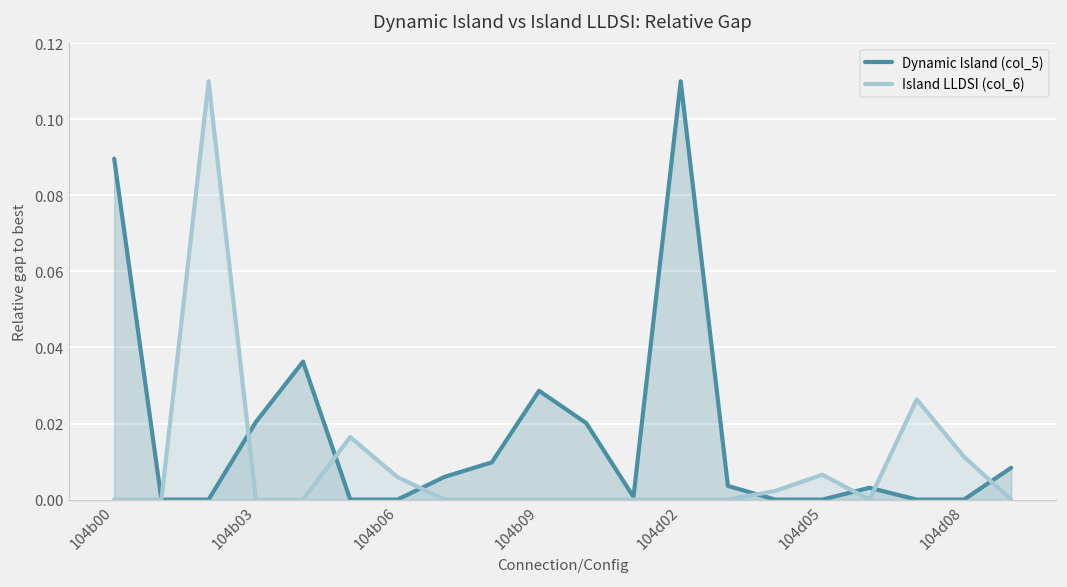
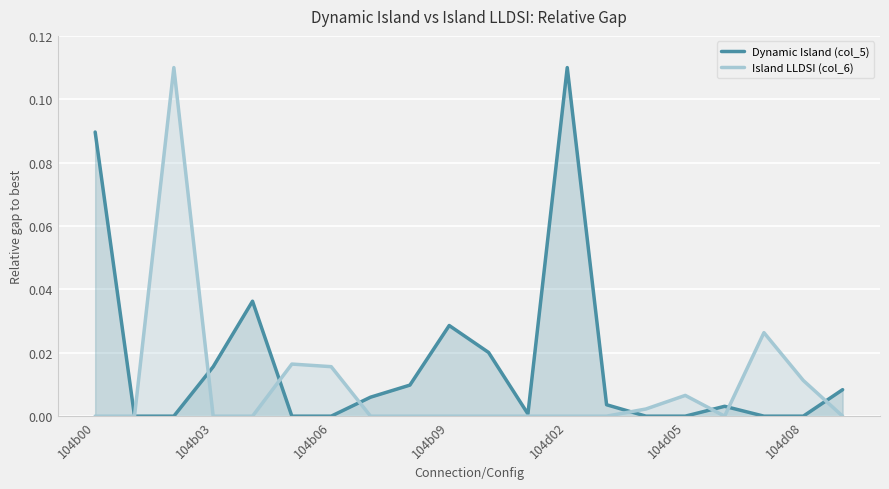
Dynamic Island (col_5), 104b03: 0.020 -> 0.016
Island LLDSI (col_6), 104b06: 0.006 -> 0.016
